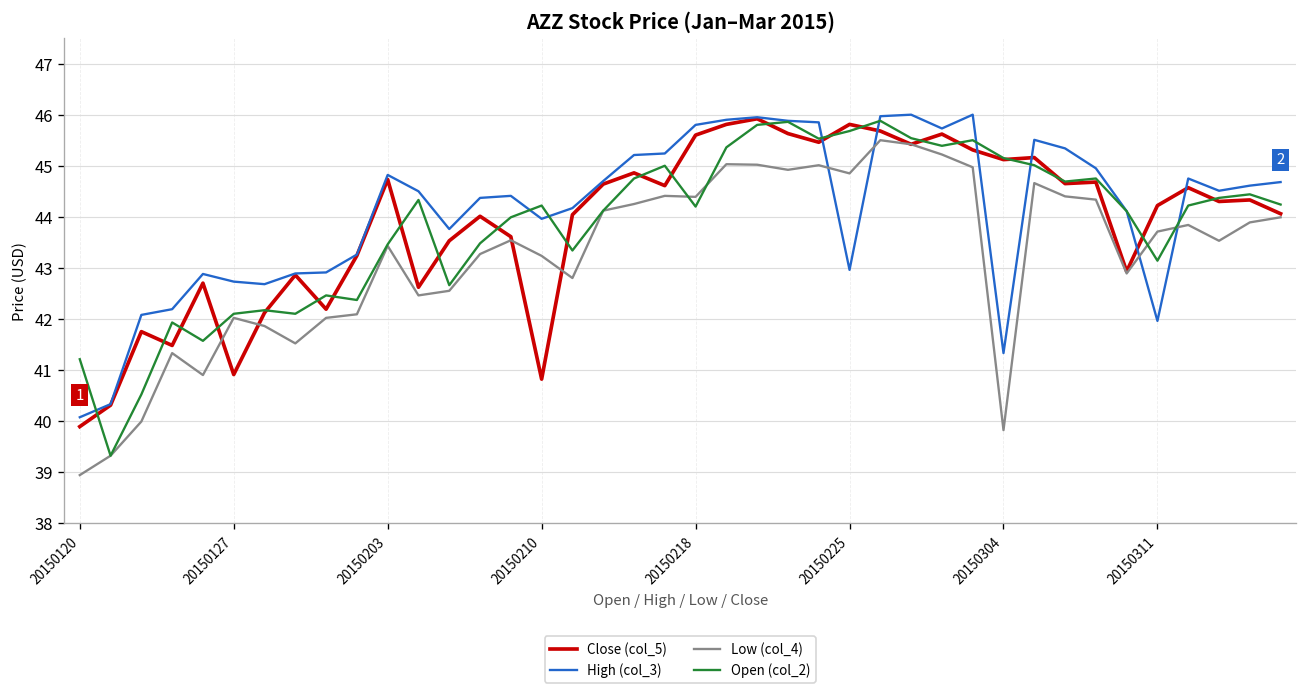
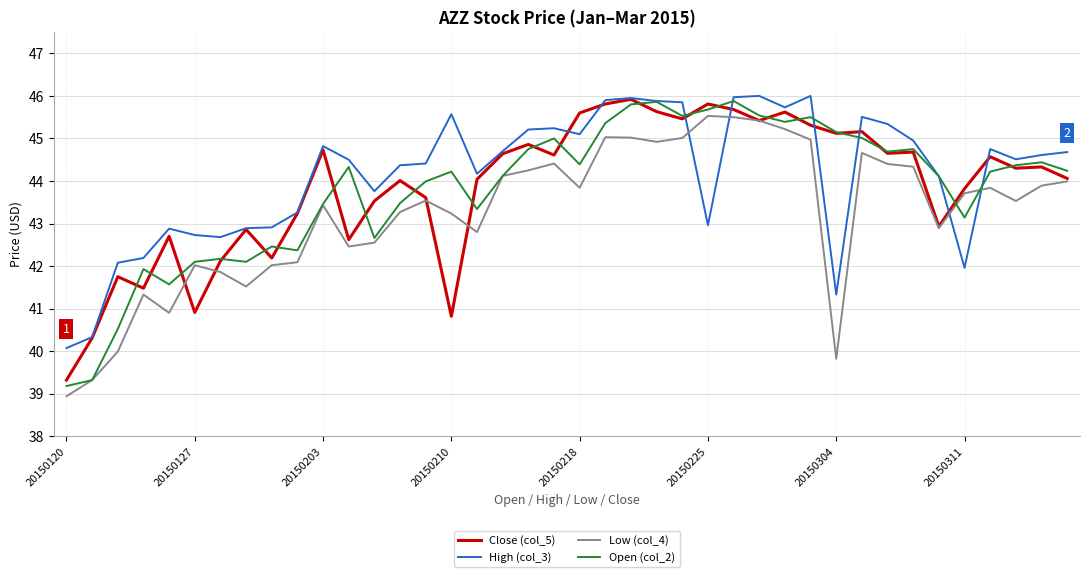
Close (col_5), 20150120: 39.9 -> 39.3
Open (col_2), 20150120: 41.2 -> 39.2
High (col_3), 20150210: 44.0 -> 45.6
High (col_3), 20150218: 45.8 -> 45.1
Low (col_4), 20150218: 44.4 -> 43.8
Open (col_2), 20150218: 44.2 -> 44.4
Low (col_4), 20150225: 44.9 -> 45.5
Close (col_5), 20150311: 44.2 -> 43.8
